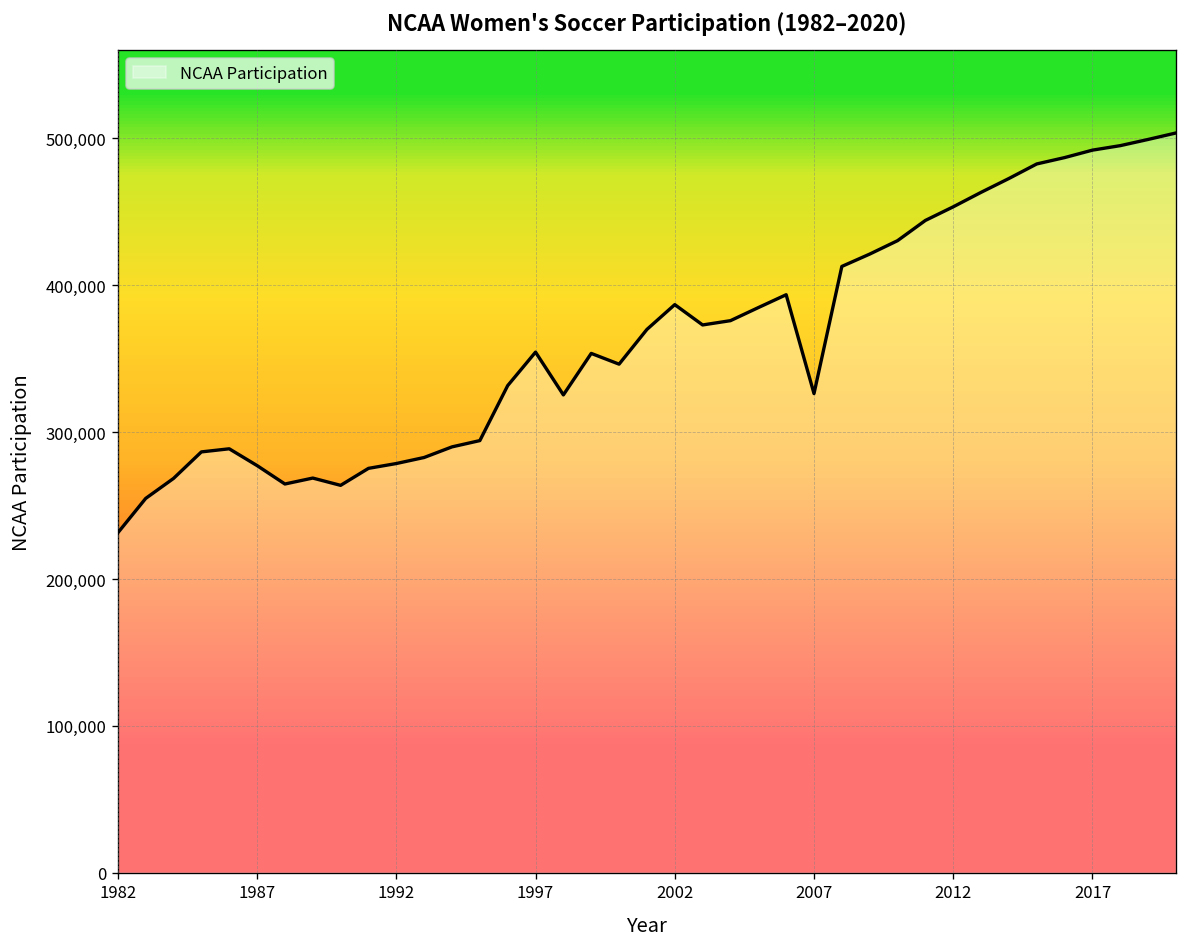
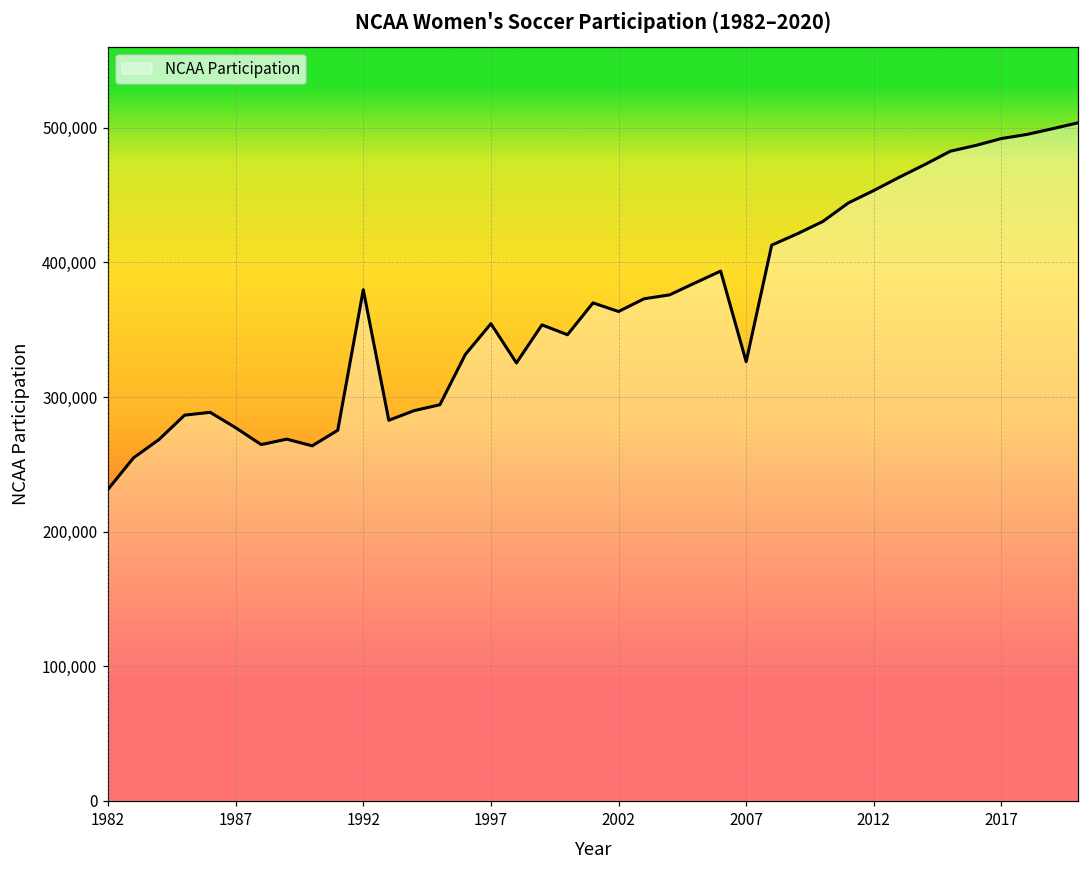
1992: 279,000 -> 380,000
2002: 387,000 -> 363,000
